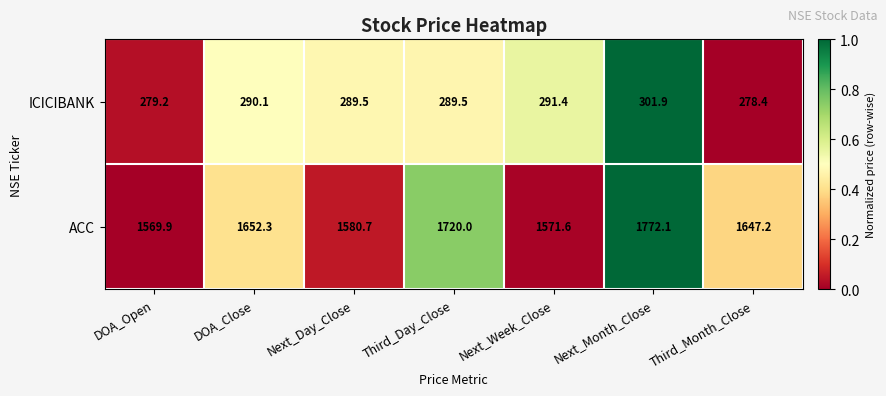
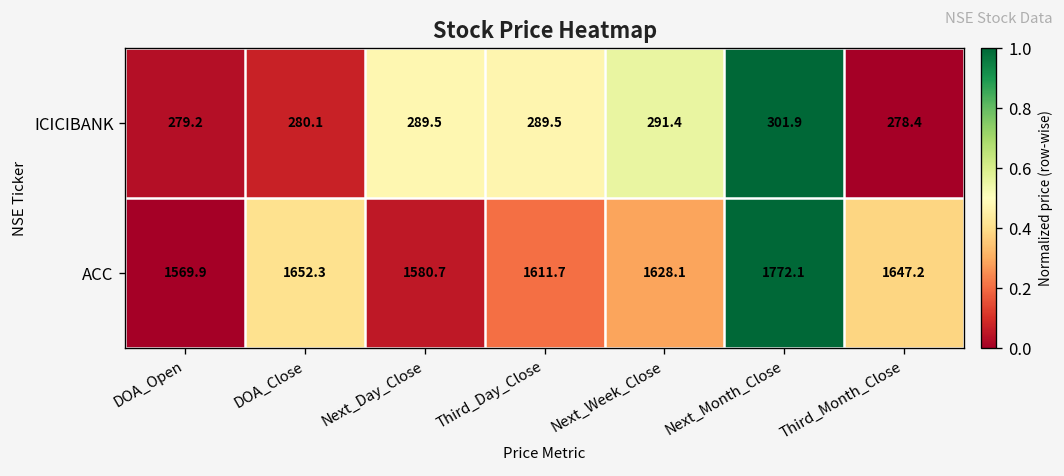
ICICIBANK, DOA_Close: 290.1 -> 280.1
ACC, Third_Day_Close: 1720.0 -> 1611.7
ACC, Next_Week_Close: 1571.6 -> 1628.1
